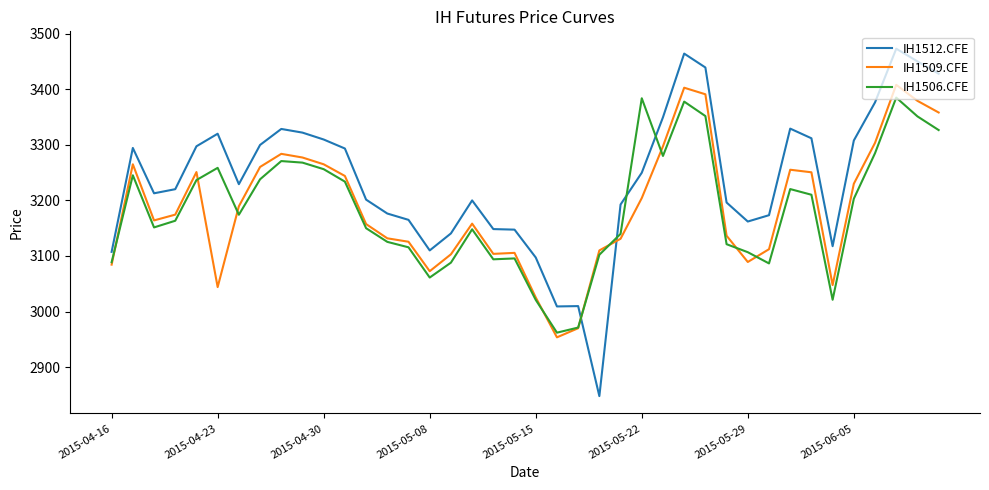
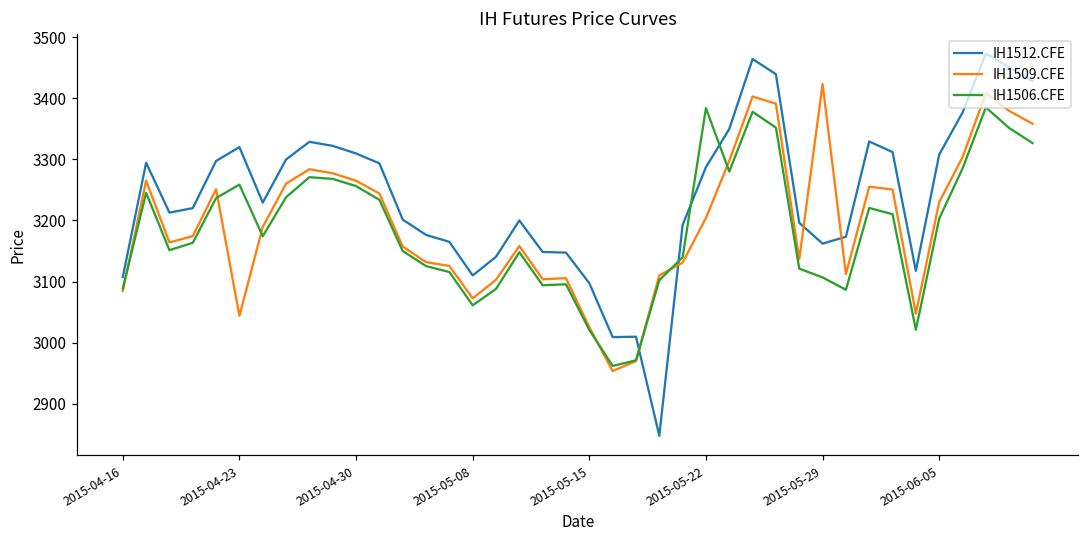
IH1512.CFE, 2015-05-22: 3250 -> 3290
IH1509.CFE, 2015-05-29: 3090 -> 3420
